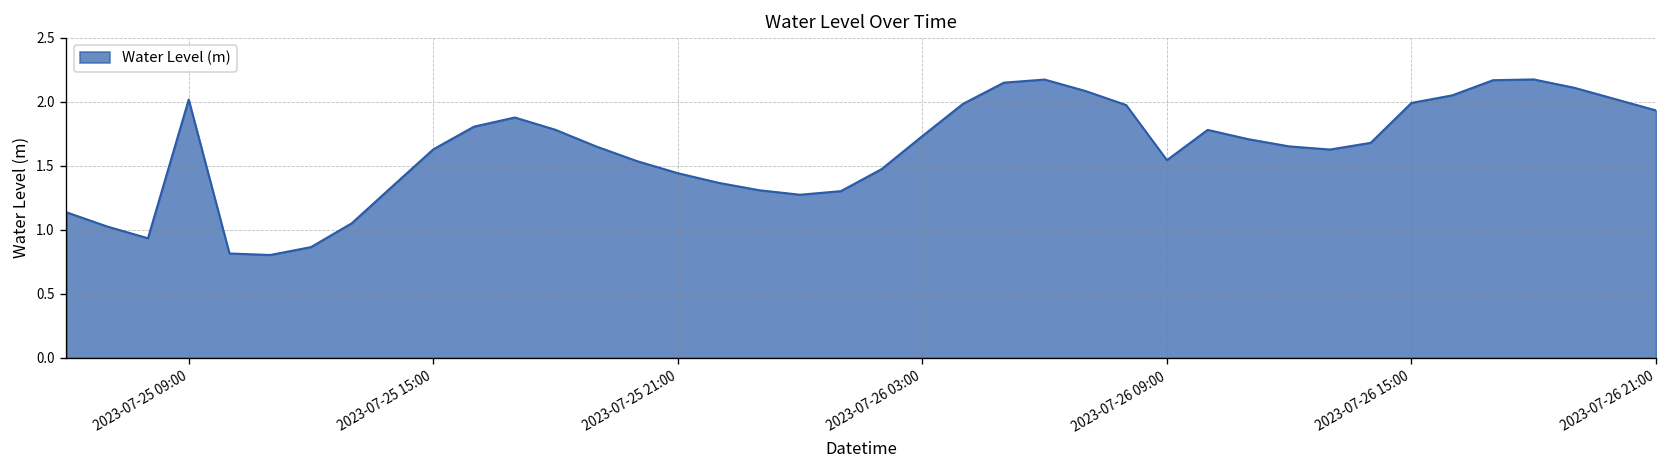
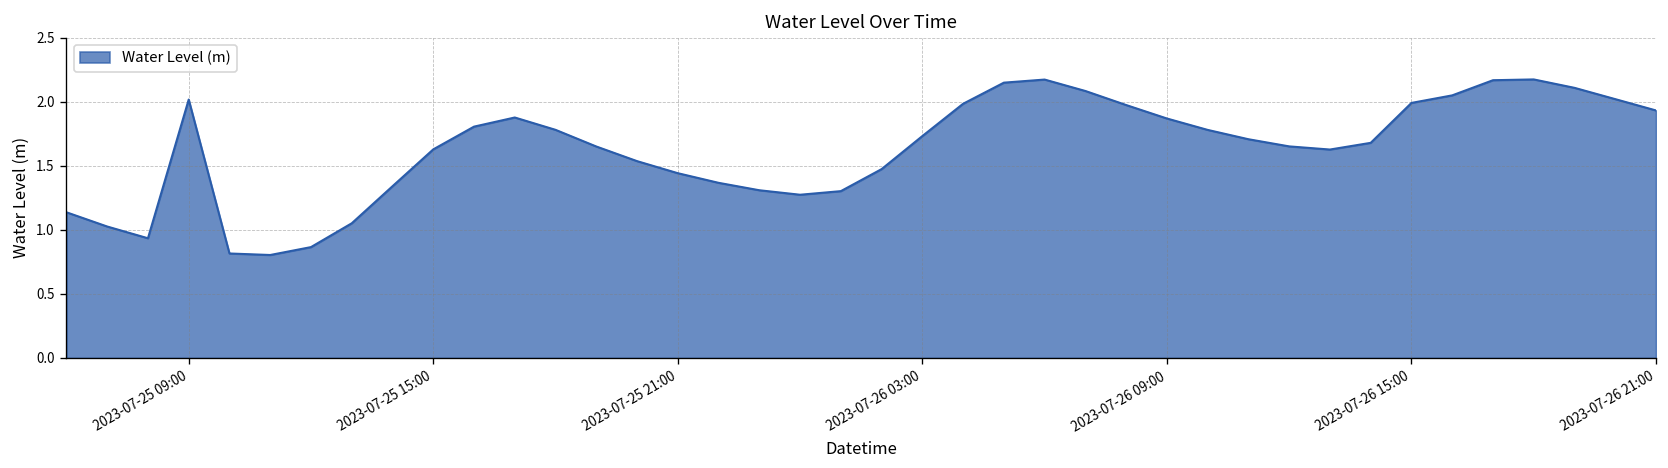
2023-07-26 09:00: 1.54 -> 1.87
